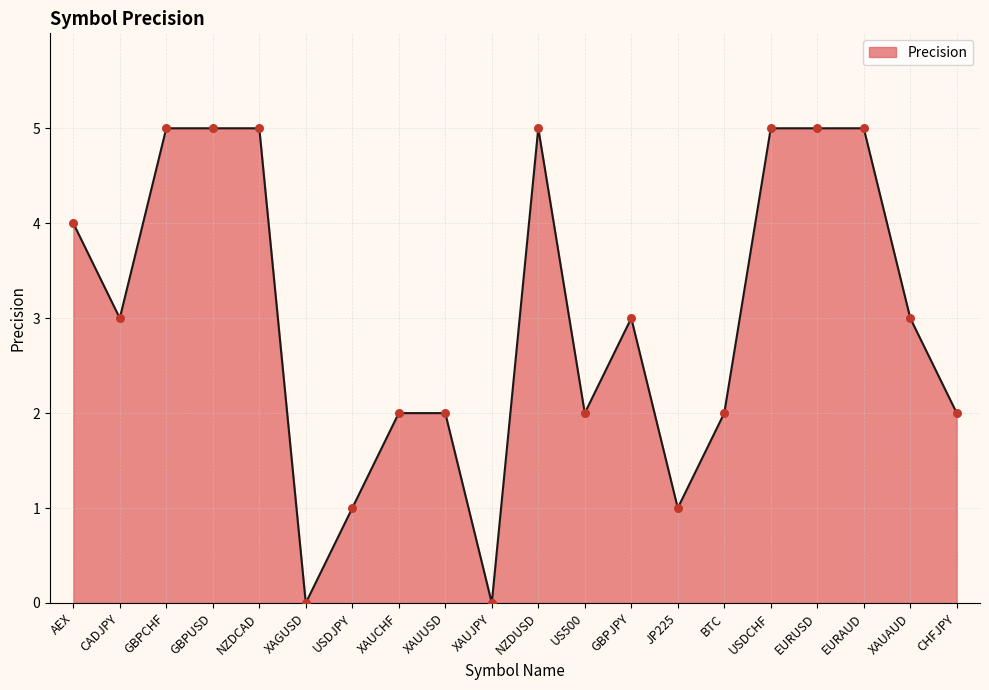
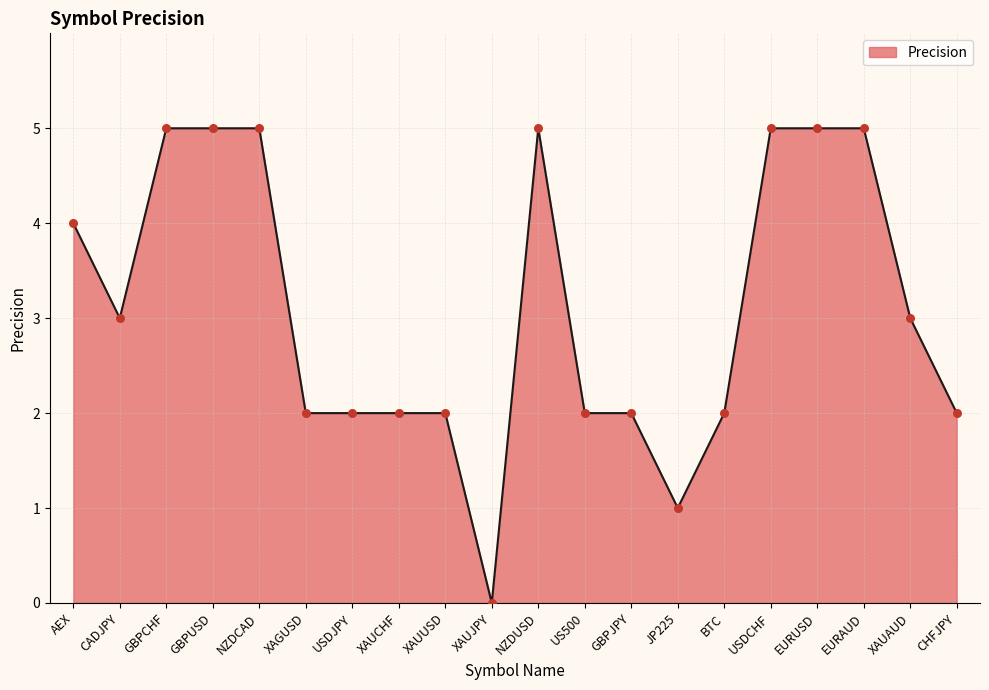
XAGUSD: 0 -> 2
USDJPY: 1 -> 2
GBPJPY: 3 -> 2
